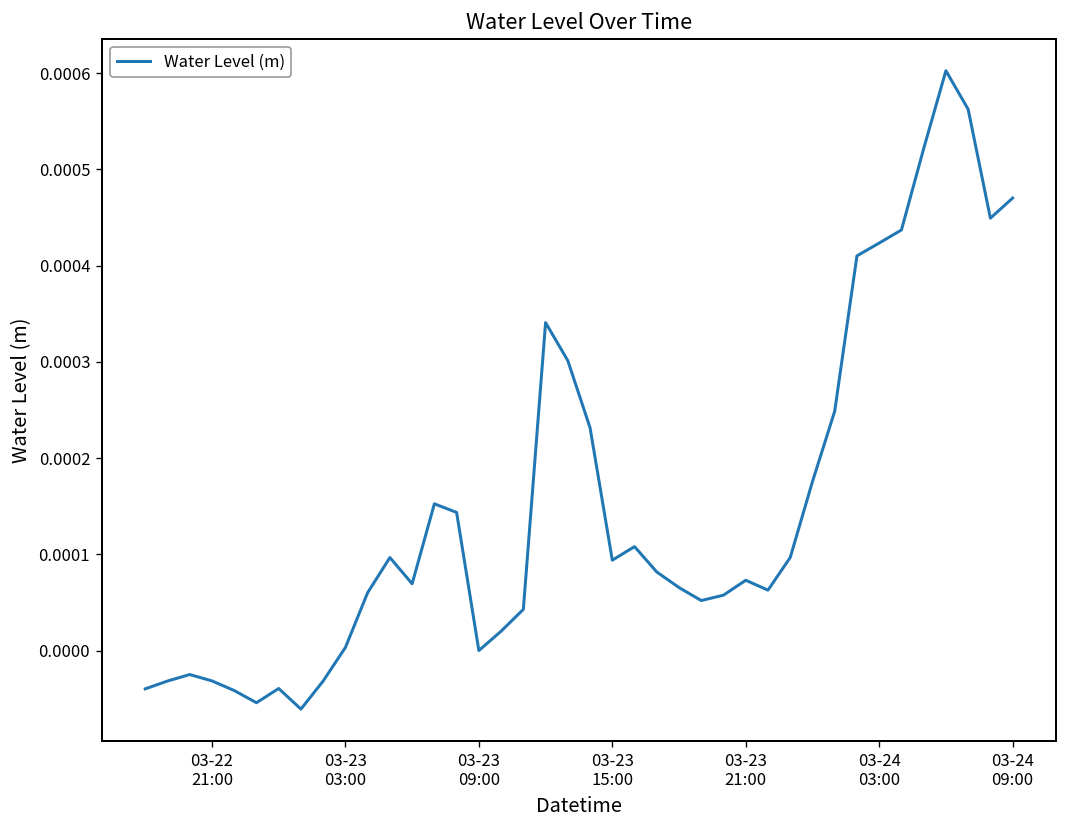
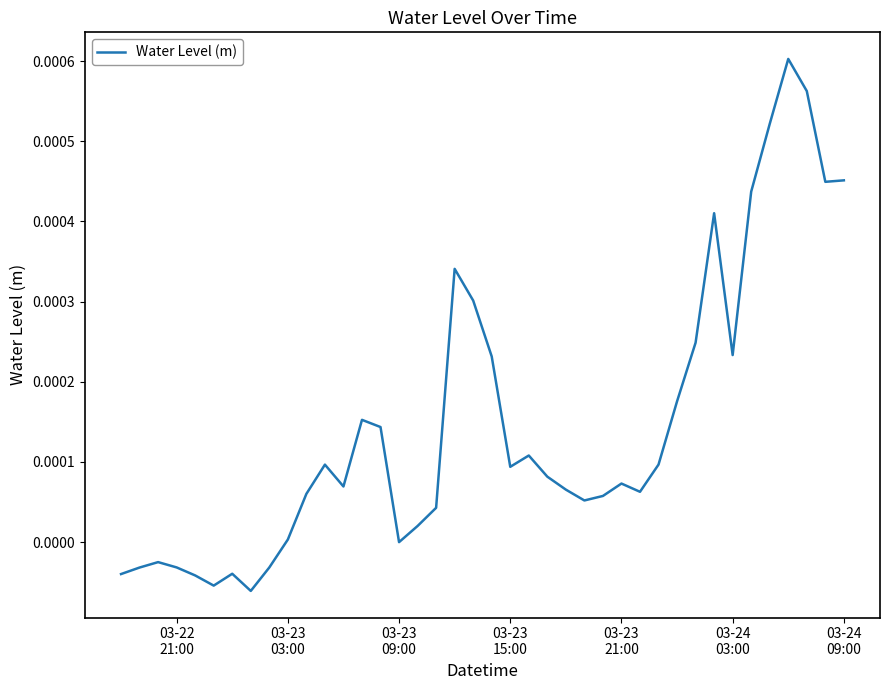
03-24 03:00: 0.00042 -> 0.00023
03-24 09:00: 0.00047 -> 0.00045
